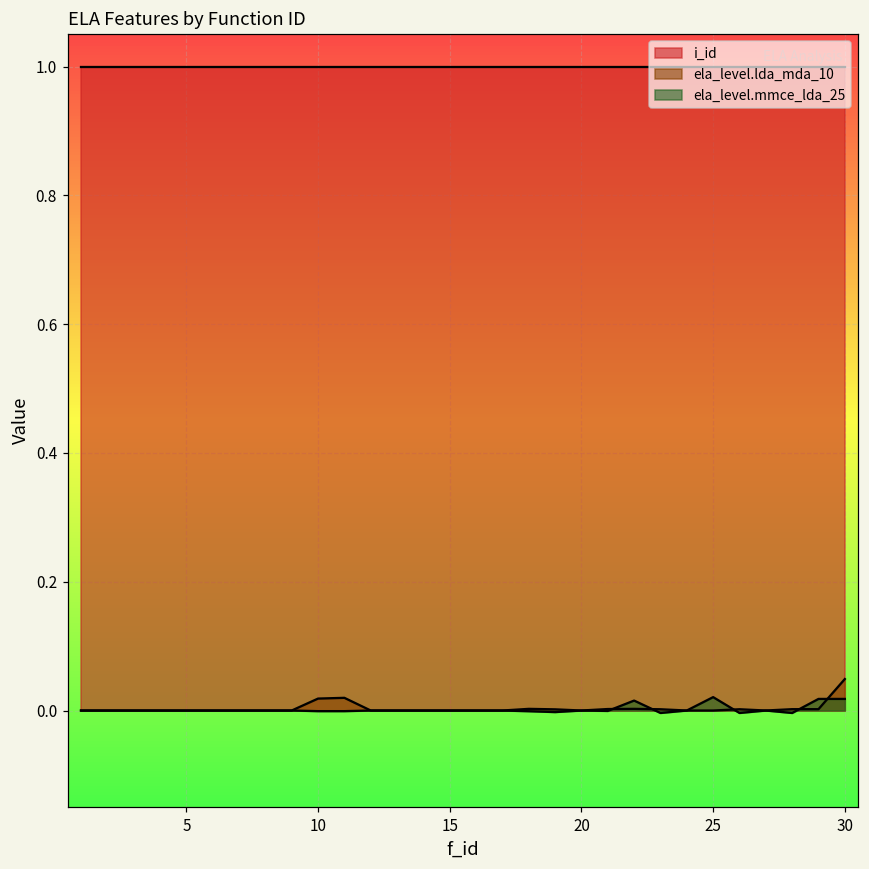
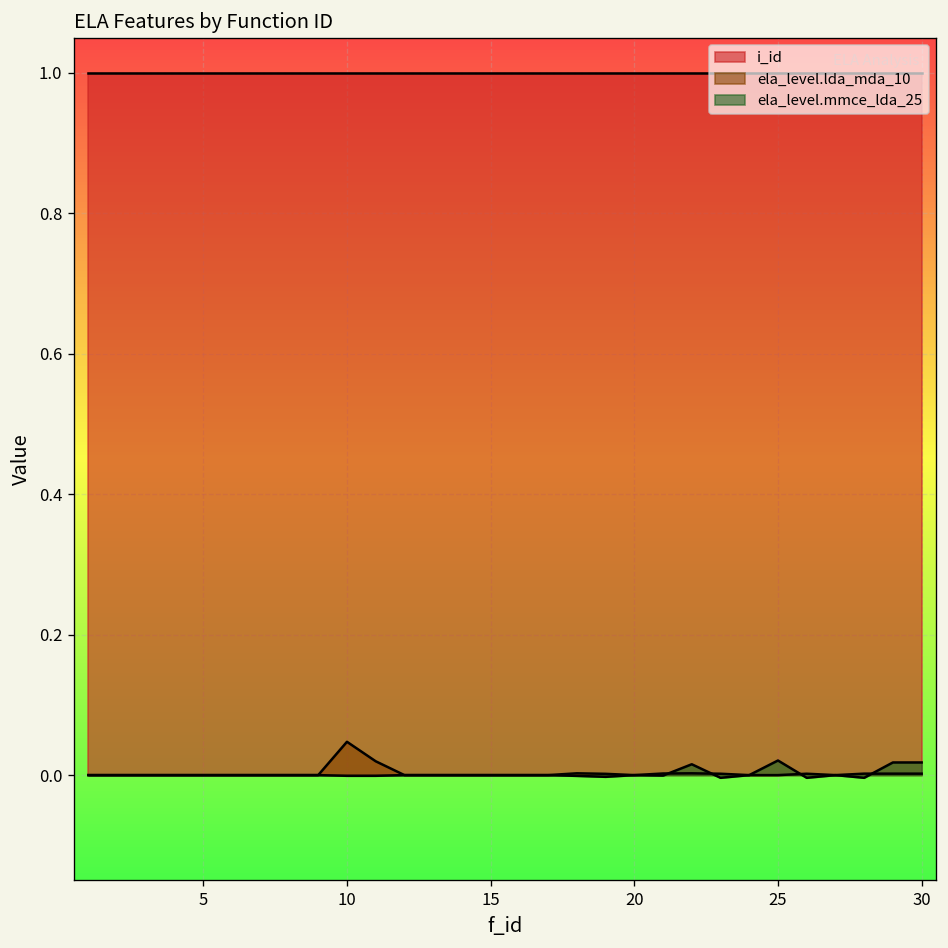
ela_level.lda_mda_10, 10: 0.02 -> 0.05
ela_level.lda_mda_10, 30: 0.05 -> 0.00
